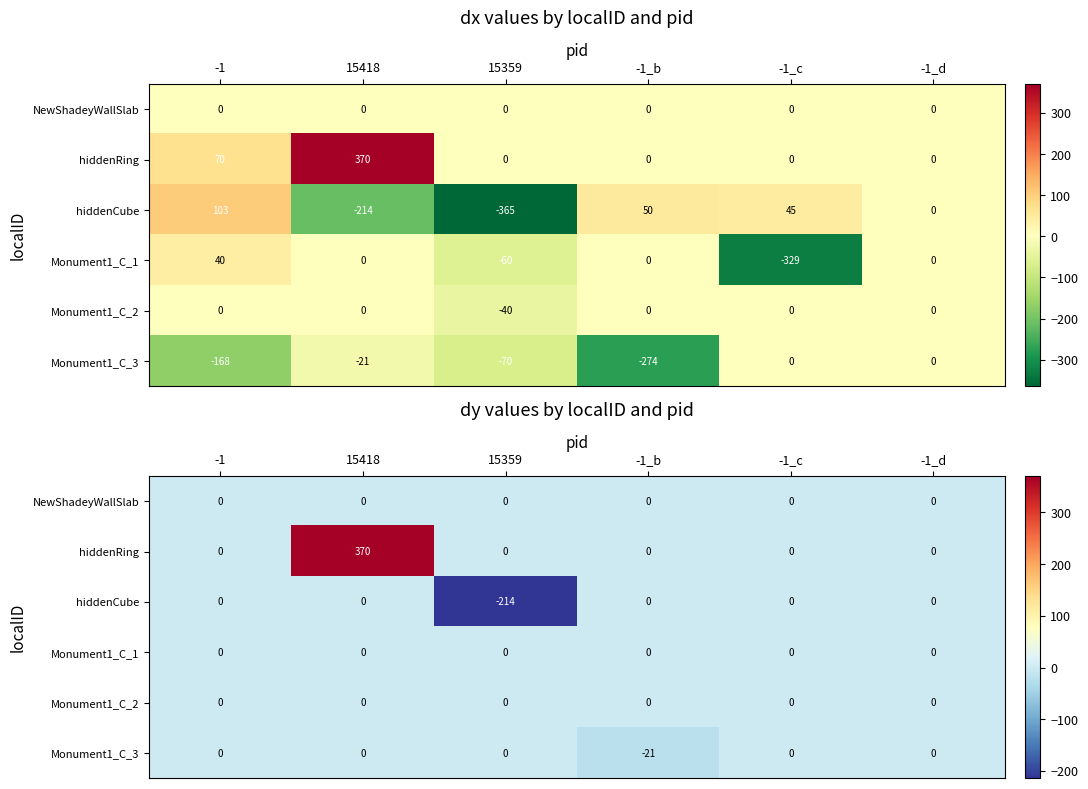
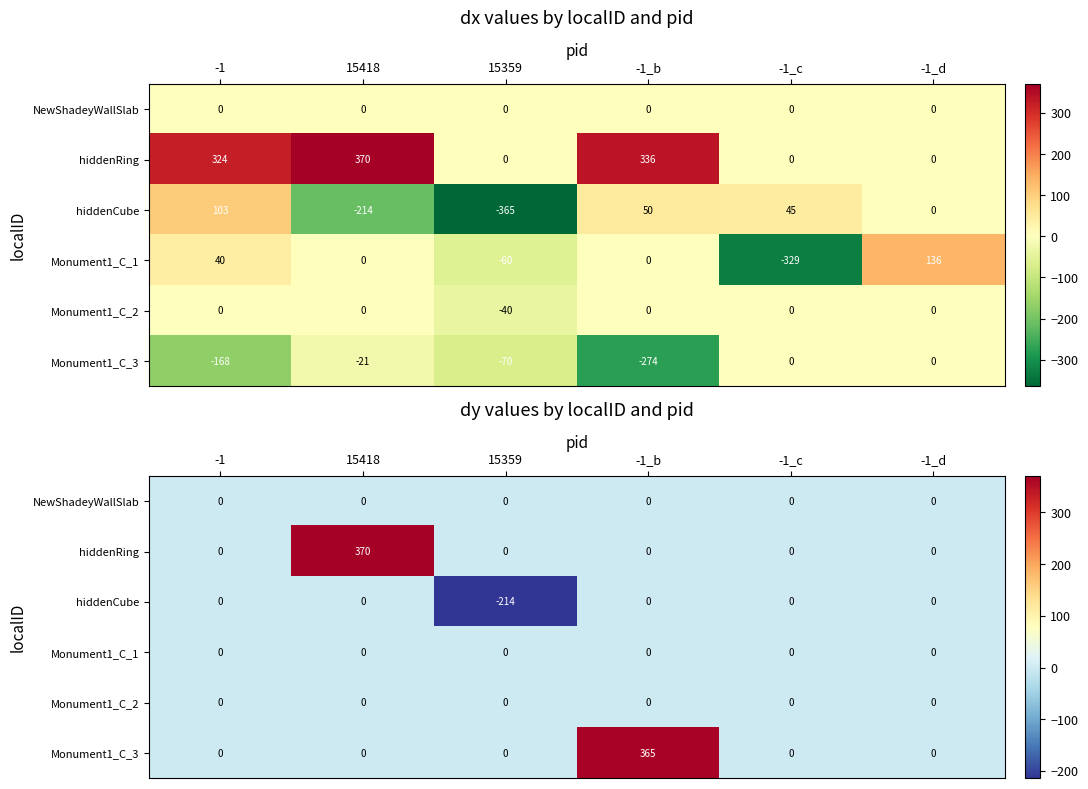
dx values by localID and pid, hiddenRing, -1: 70 -> 324
dx values by localID and pid, hiddenRing, -1_b: 0 -> 336
dx values by localID and pid, Monument1_C_1, -1_d: 0 -> 136
dy values by localID and pid, Monument1_C_3, -1_b: -21 -> 365
